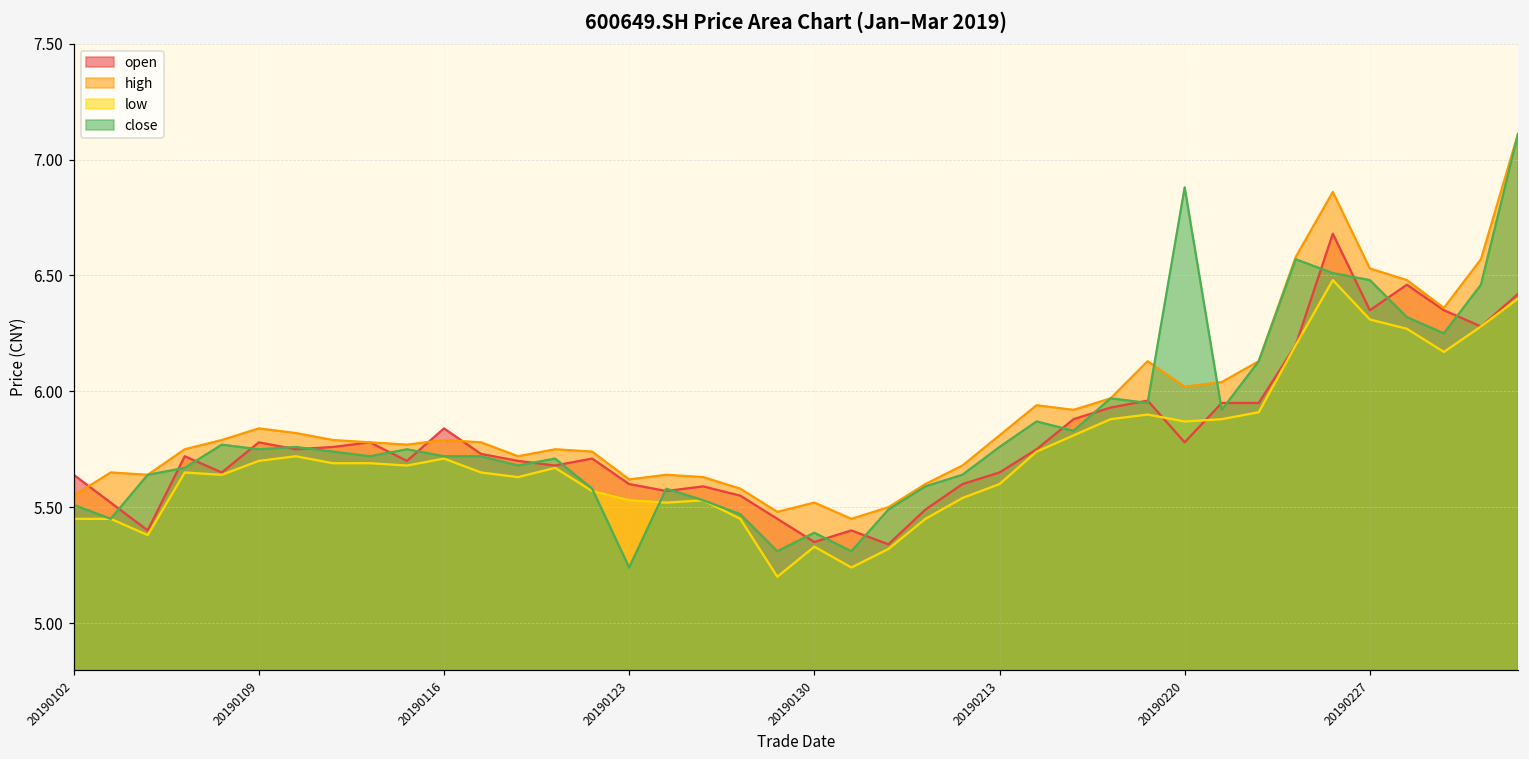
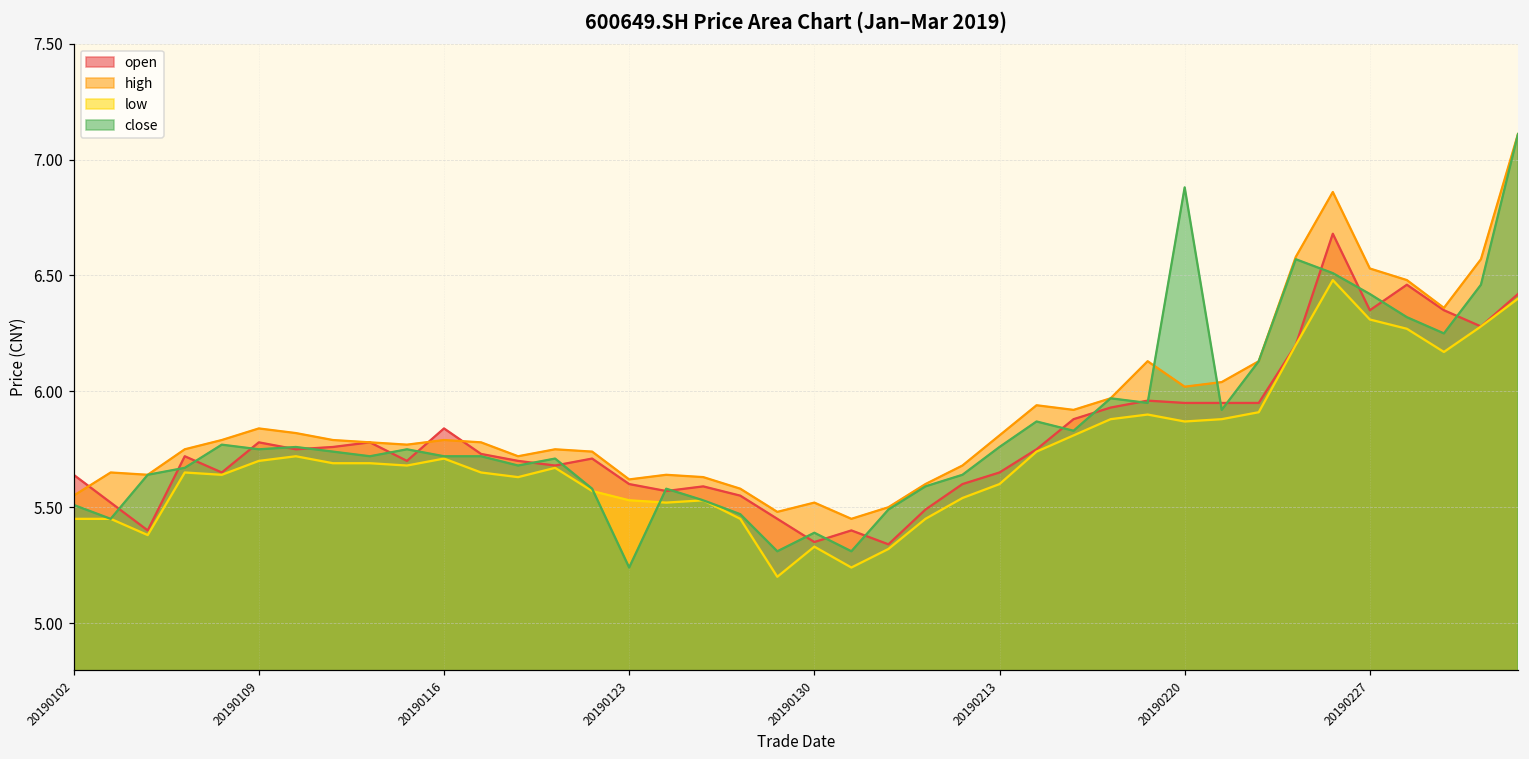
open, 20190220: 5.78 -> 5.95
close, 20190227: 6.48 -> 6.42
